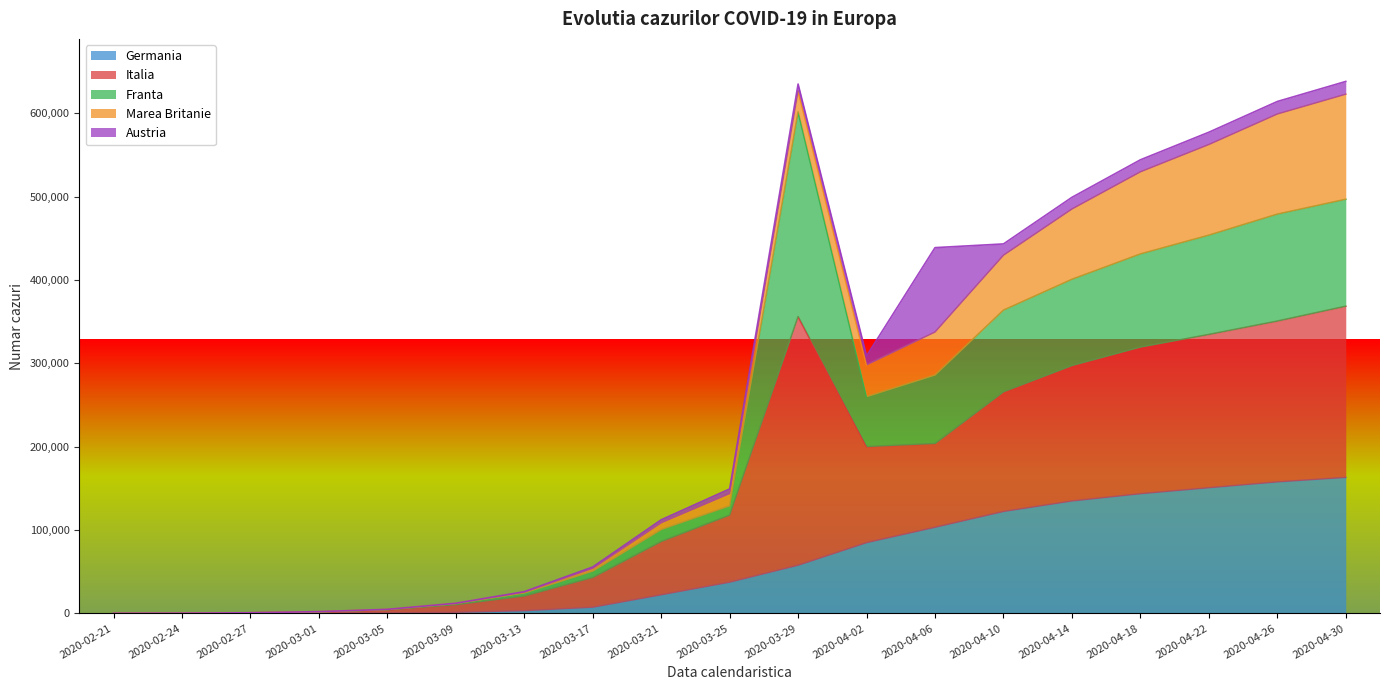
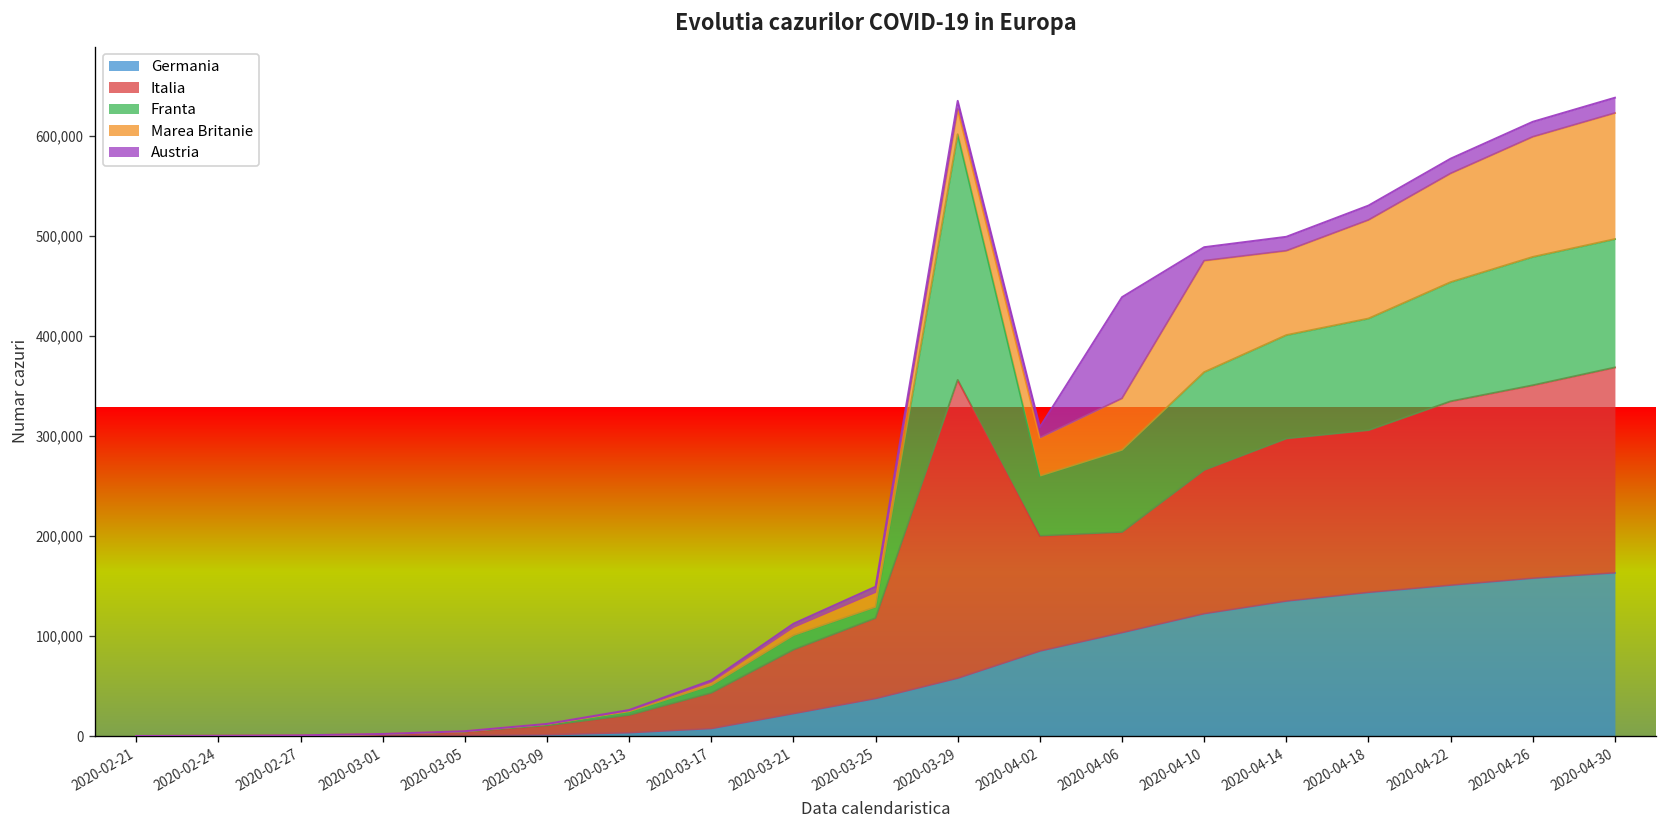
Marea Britanie, 2020-04-10: 70,000 -> 110,000
Italia, 2020-04-18: 180,000 -> 160,000
